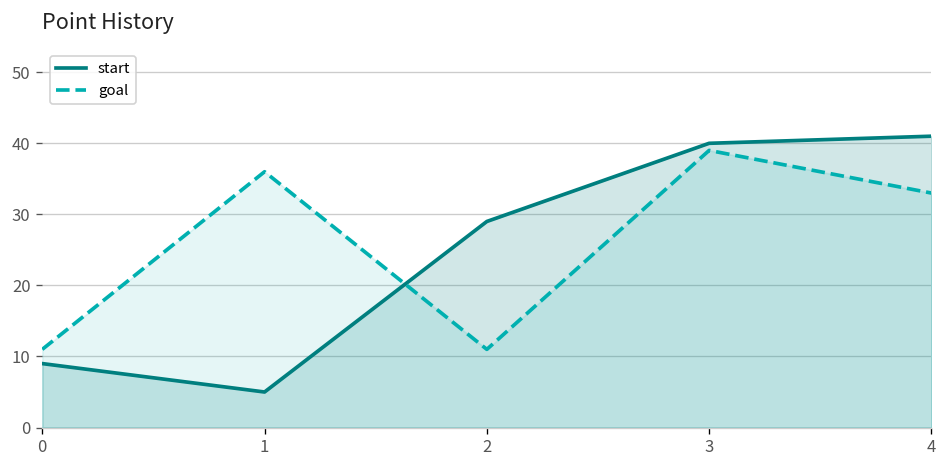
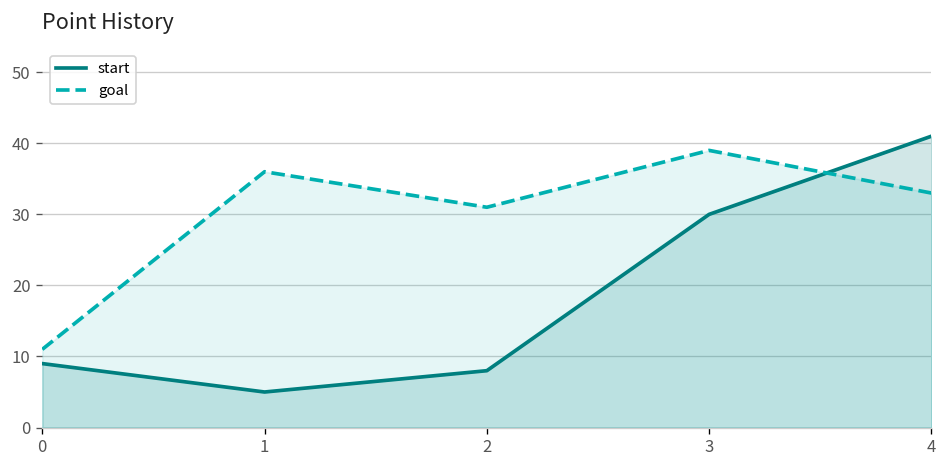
start, 2: 29 -> 8
goal, 2: 11 -> 31
start, 3: 40 -> 30
